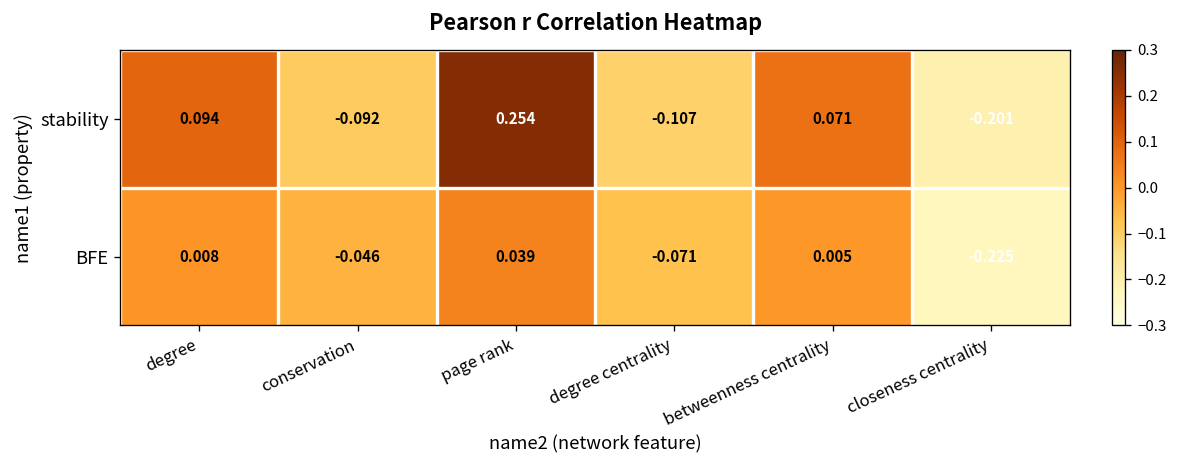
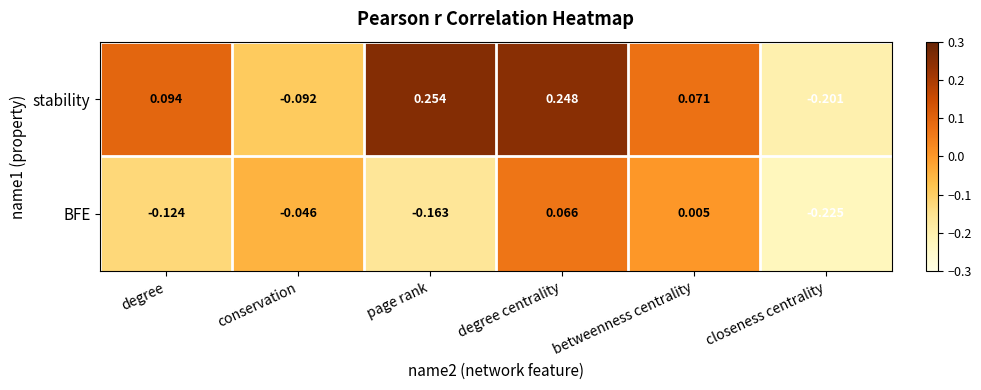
stability, degree centrality: -0.107 -> 0.248
BFE, degree: 0.008 -> -0.124
BFE, page rank: 0.039 -> -0.163
BFE, degree centrality: -0.071 -> 0.066
